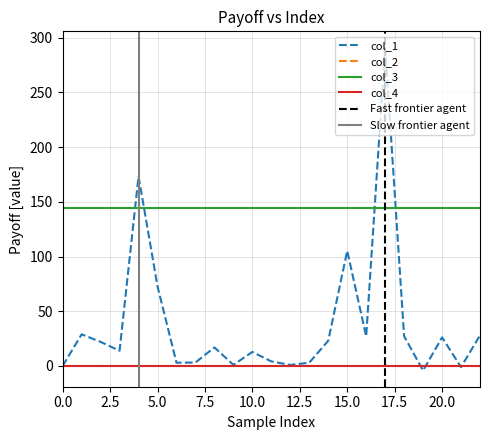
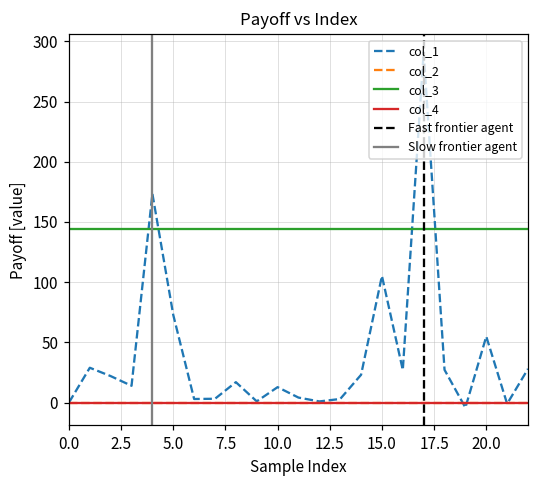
col_1, 20.0: 26 -> 55
